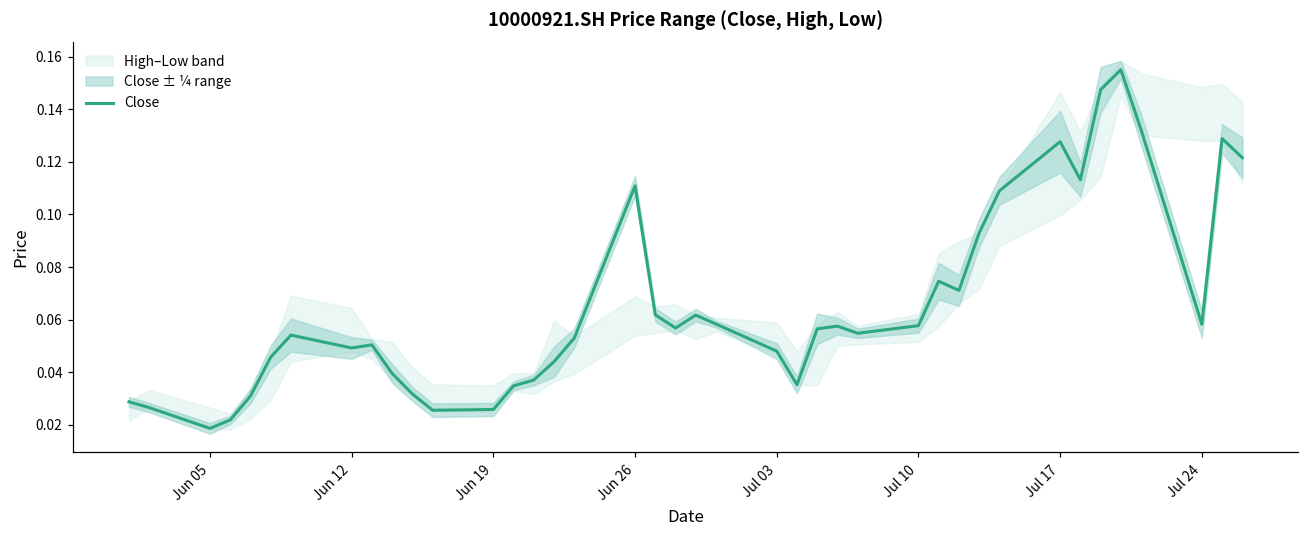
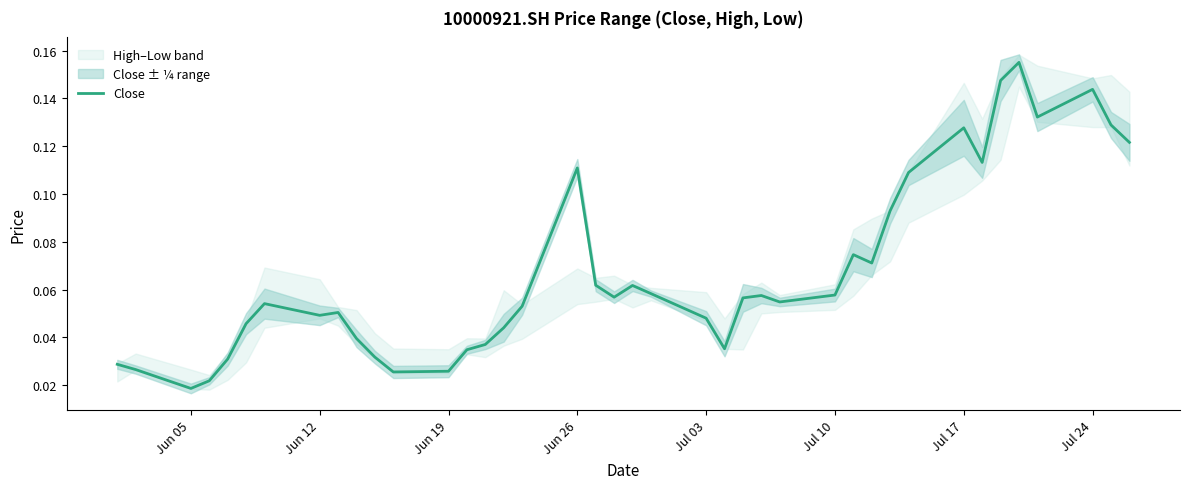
Close, Jul 24: 0.058 -> 0.144
